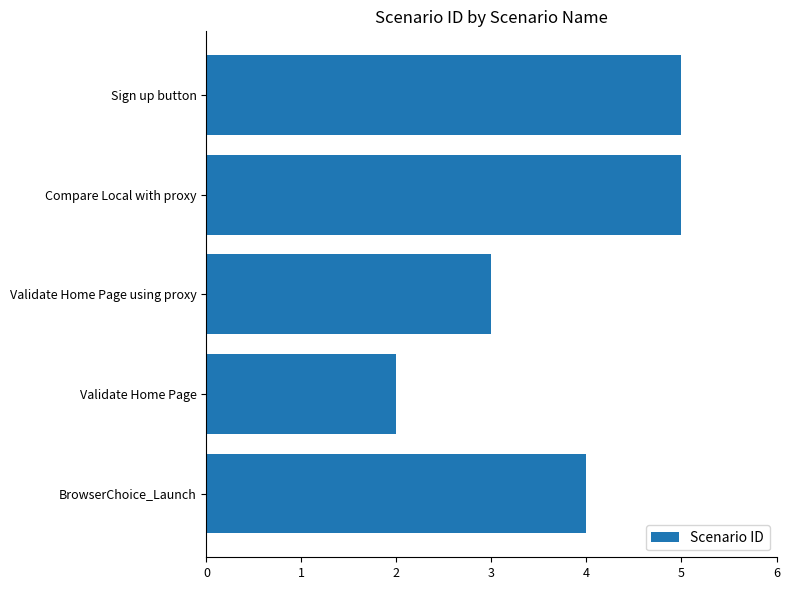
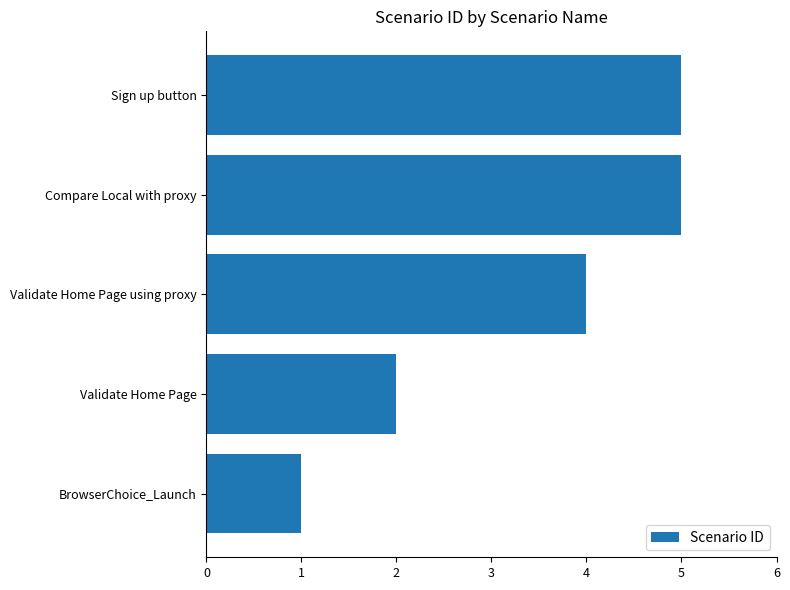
Validate Home Page using proxy: 3 -> 4
BrowserChoice_Launch: 4 -> 1
